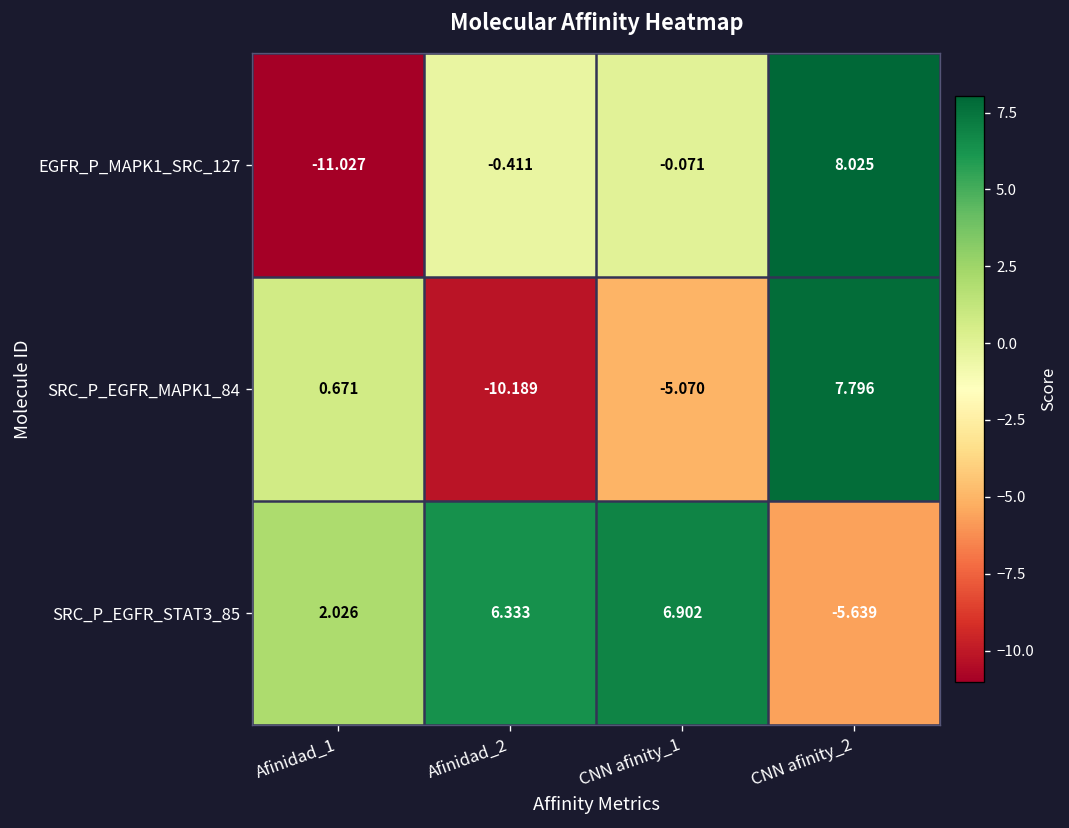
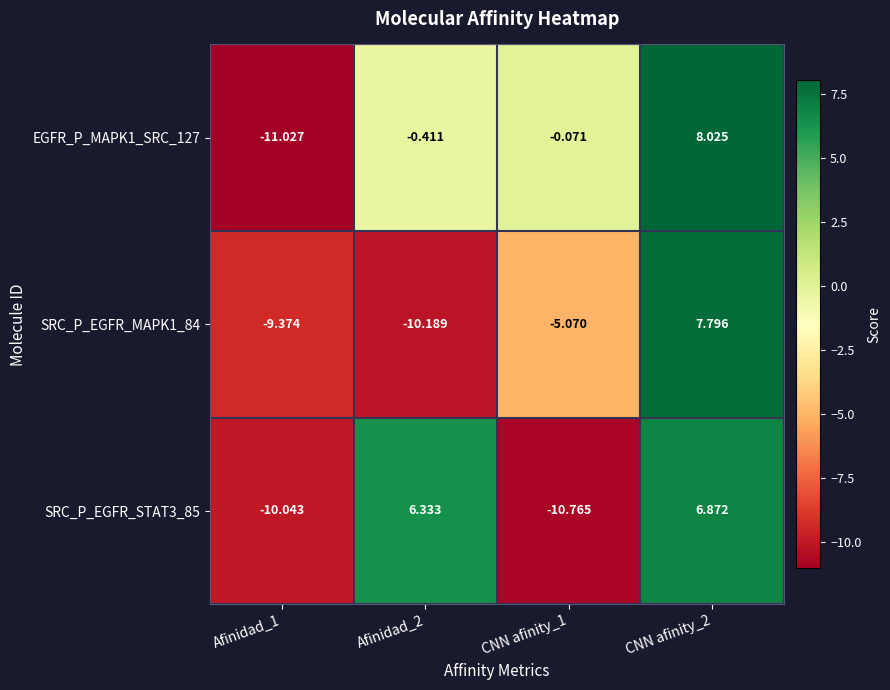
SRC_P_EGFR_MAPK1_84, Afinidad_1: 0.671 -> -9.374
SRC_P_EGFR_STAT3_85, Afinidad_1: 2.026 -> -10.043
SRC_P_EGFR_STAT3_85, CNN afinity_1: 6.902 -> -10.765
SRC_P_EGFR_STAT3_85, CNN afinity_2: -5.639 -> 6.872
